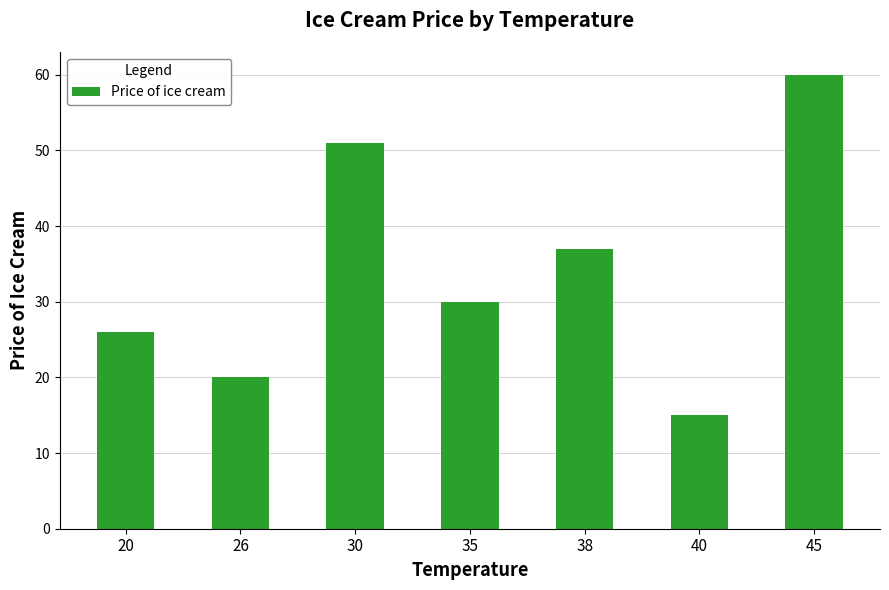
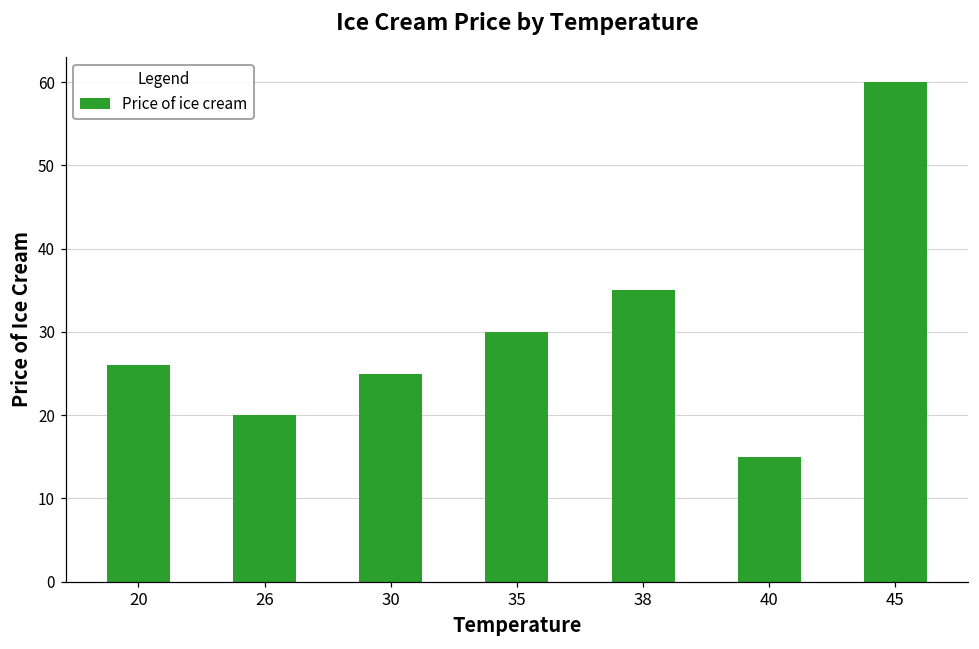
30: 51 -> 25
38: 37 -> 35
